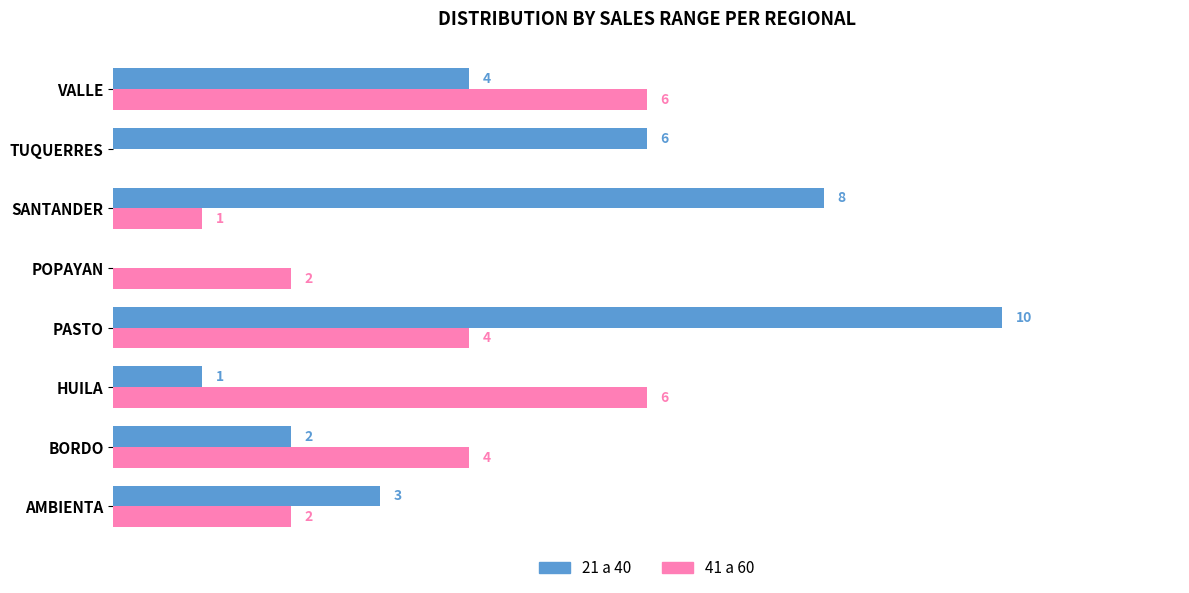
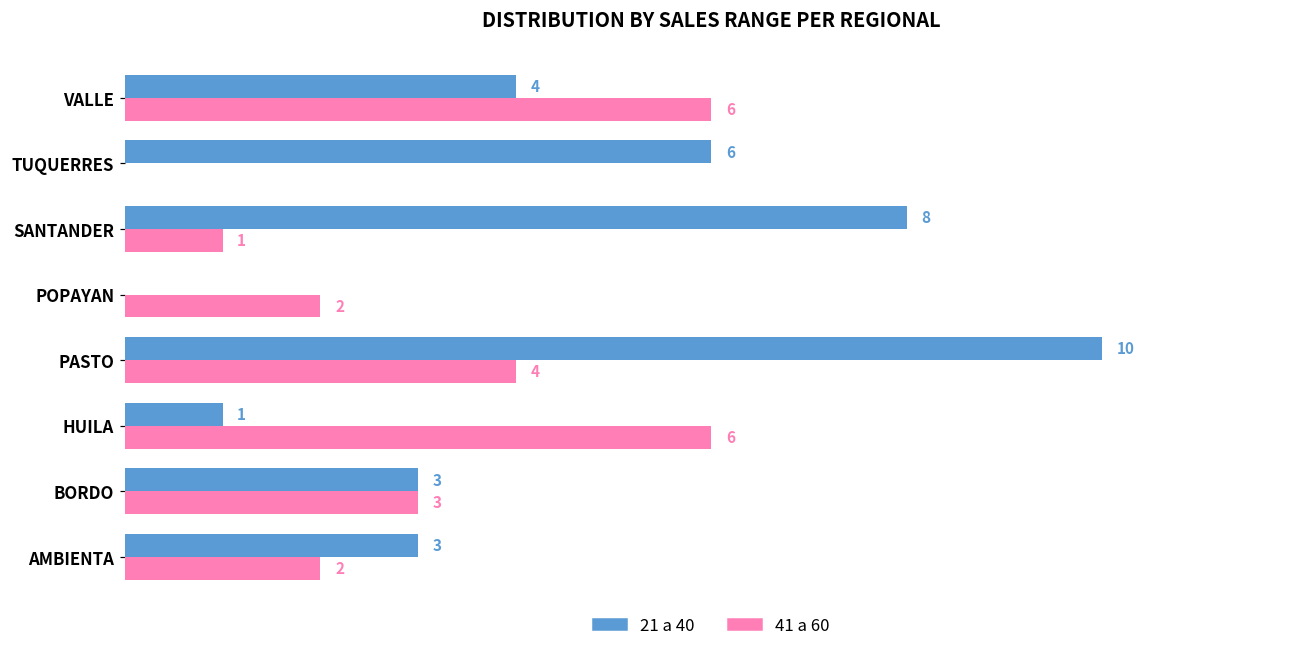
21 a 40, BORDO: 2 -> 3
41 a 60, BORDO: 4 -> 3
